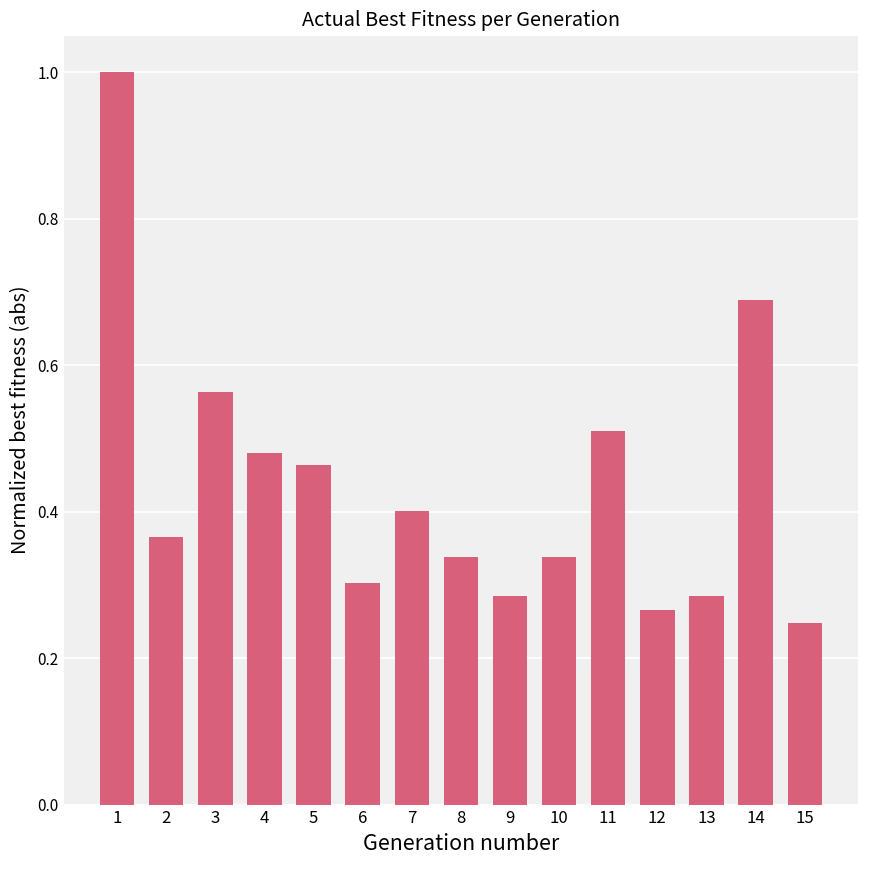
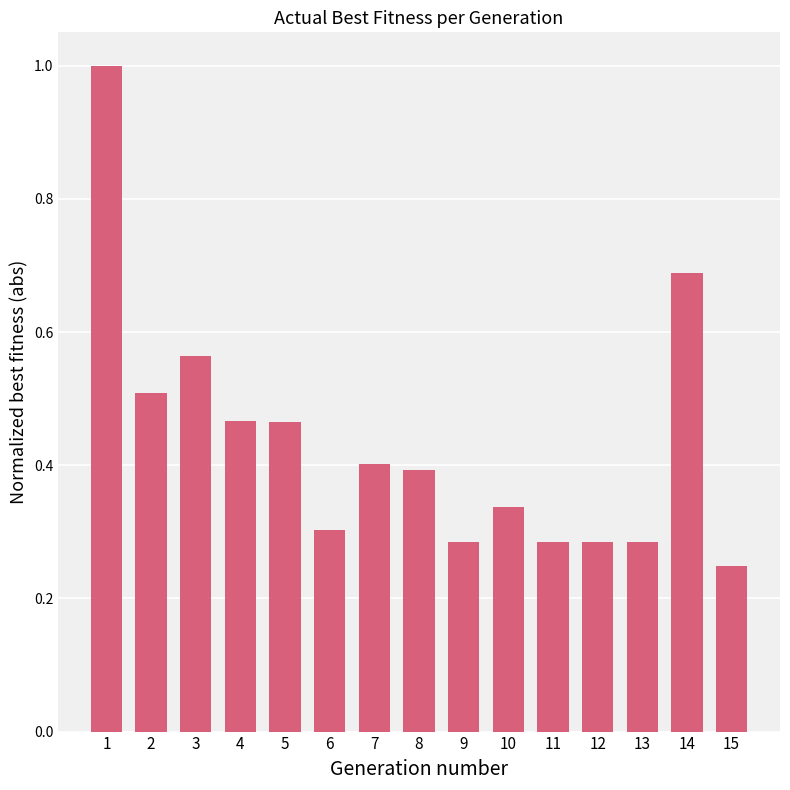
2: 0.37 -> 0.51
4: 0.48 -> 0.47
8: 0.34 -> 0.39
11: 0.51 -> 0.28
12: 0.27 -> 0.28
